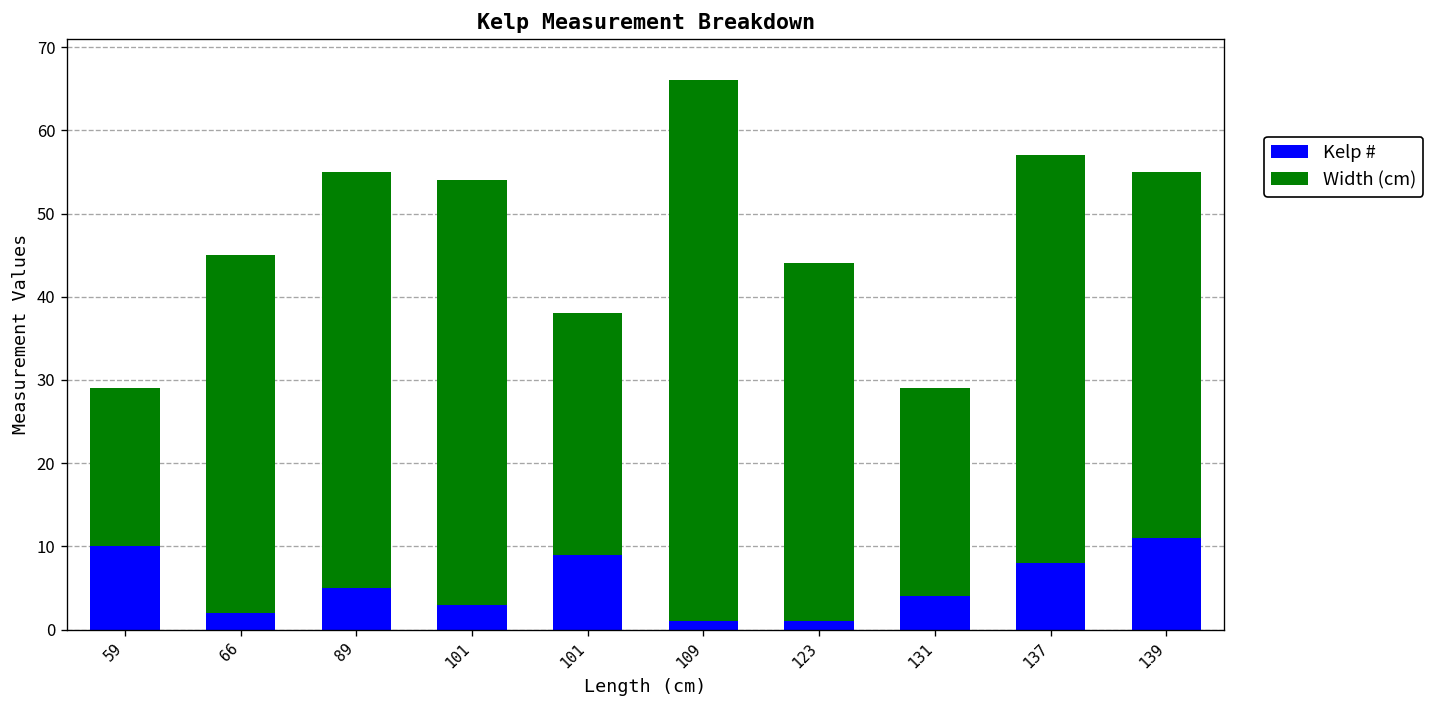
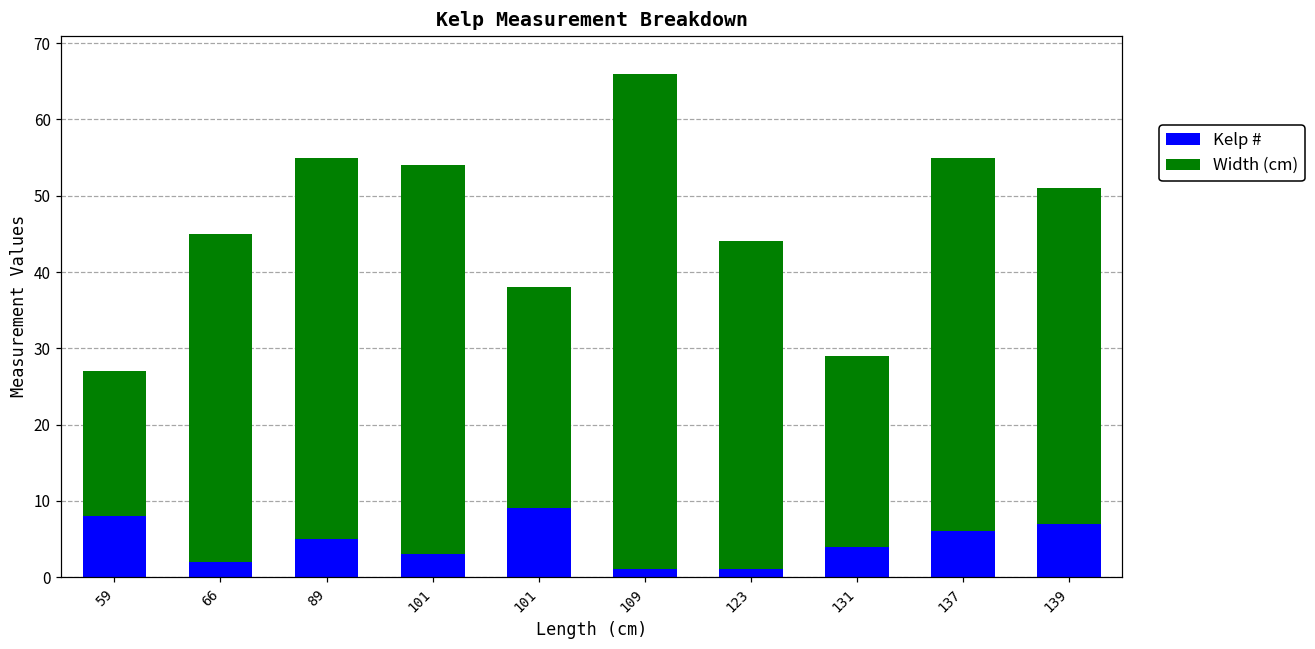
Kelp #, 59: 10 -> 8
Kelp #, 137: 8 -> 6
Kelp #, 139: 11 -> 7
